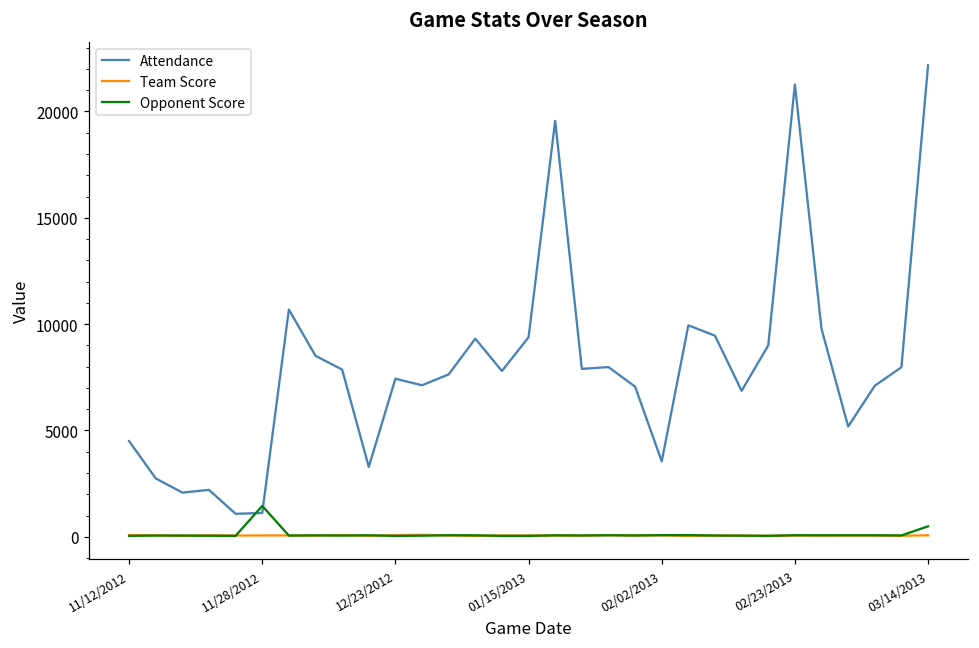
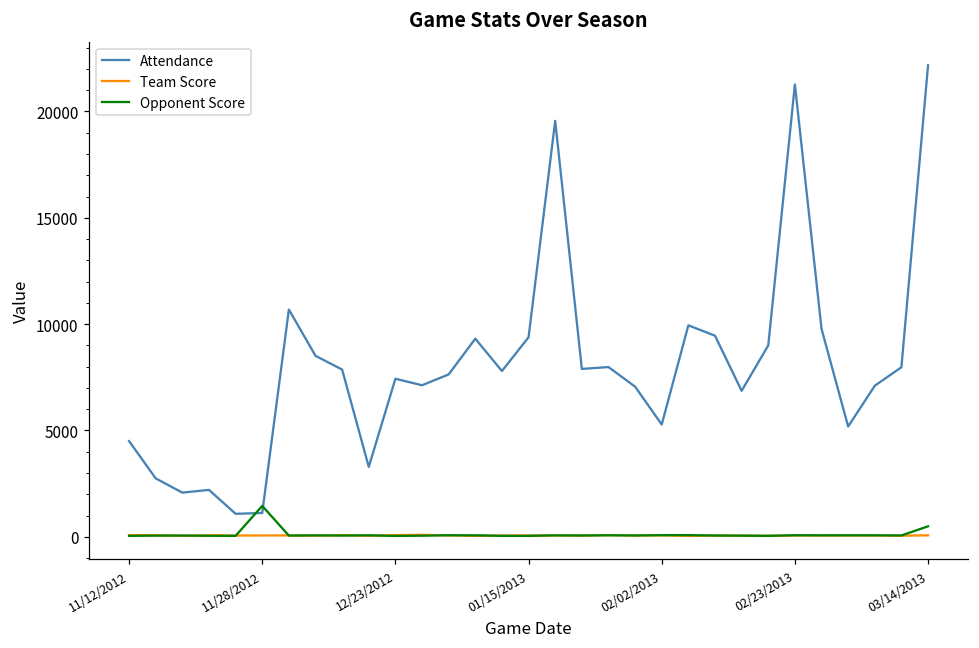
Attendance, 02/02/2013: 3500 -> 5300
